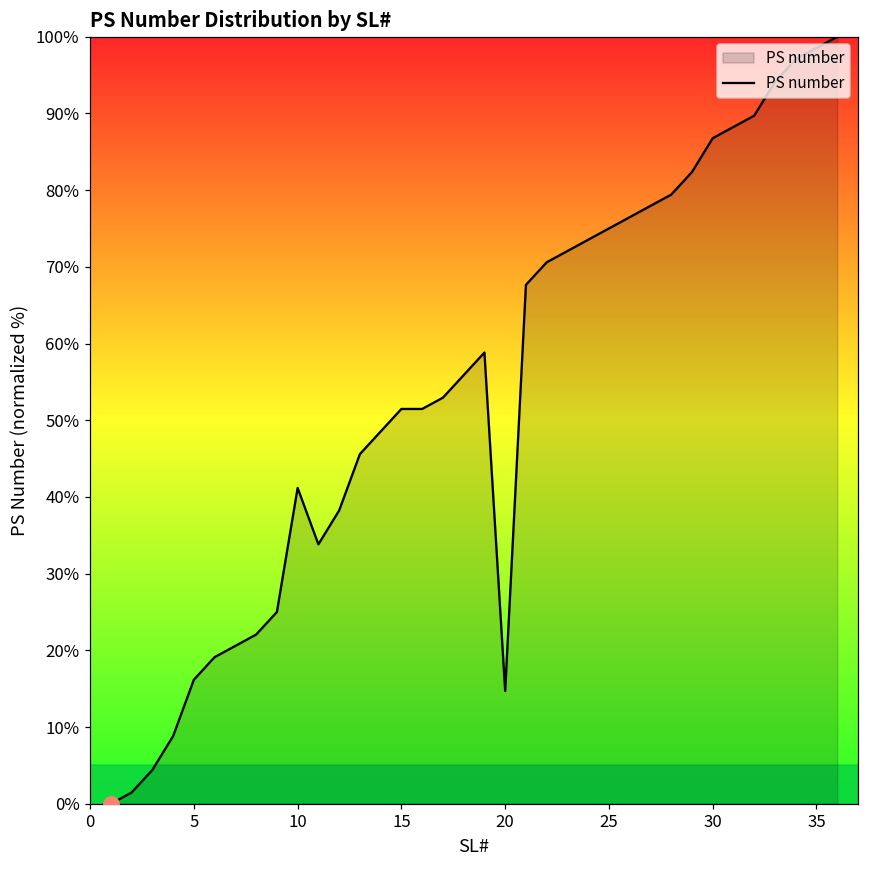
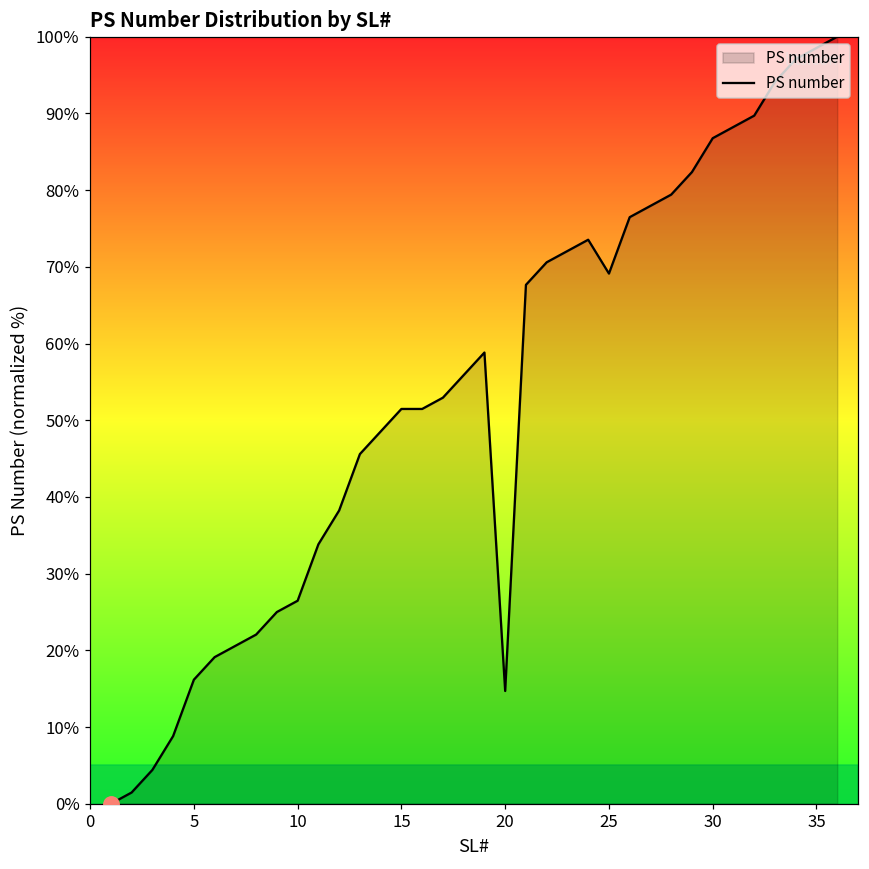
PS number, 10: 41% -> 26%
PS number, 25: 75% -> 69%
